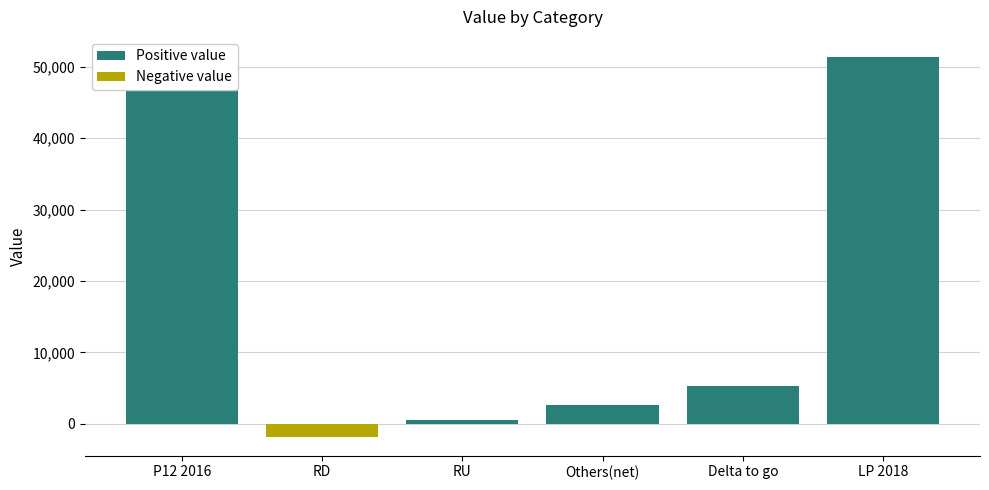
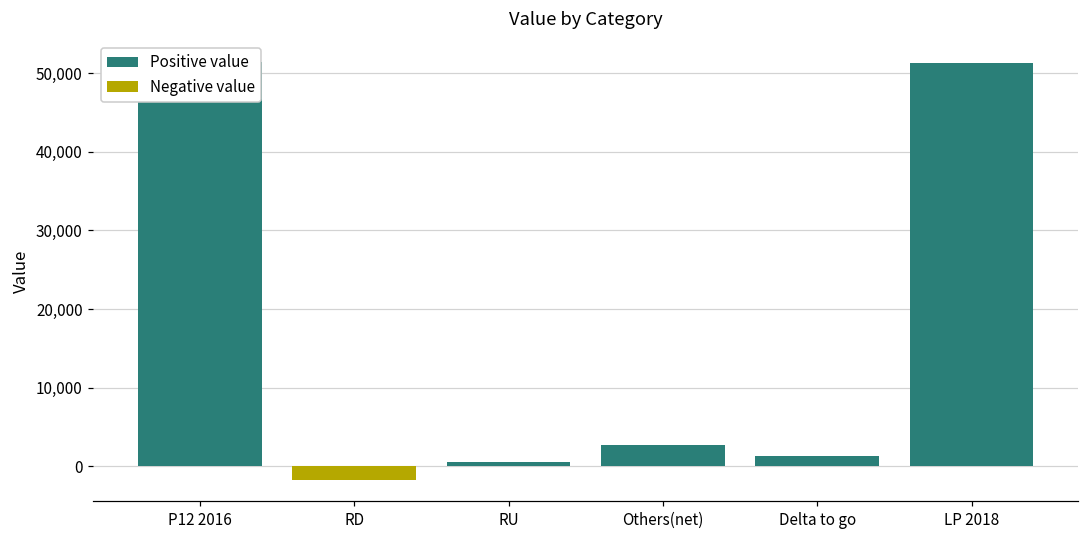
Positive value, Delta to go: 5,000 -> 1,000
